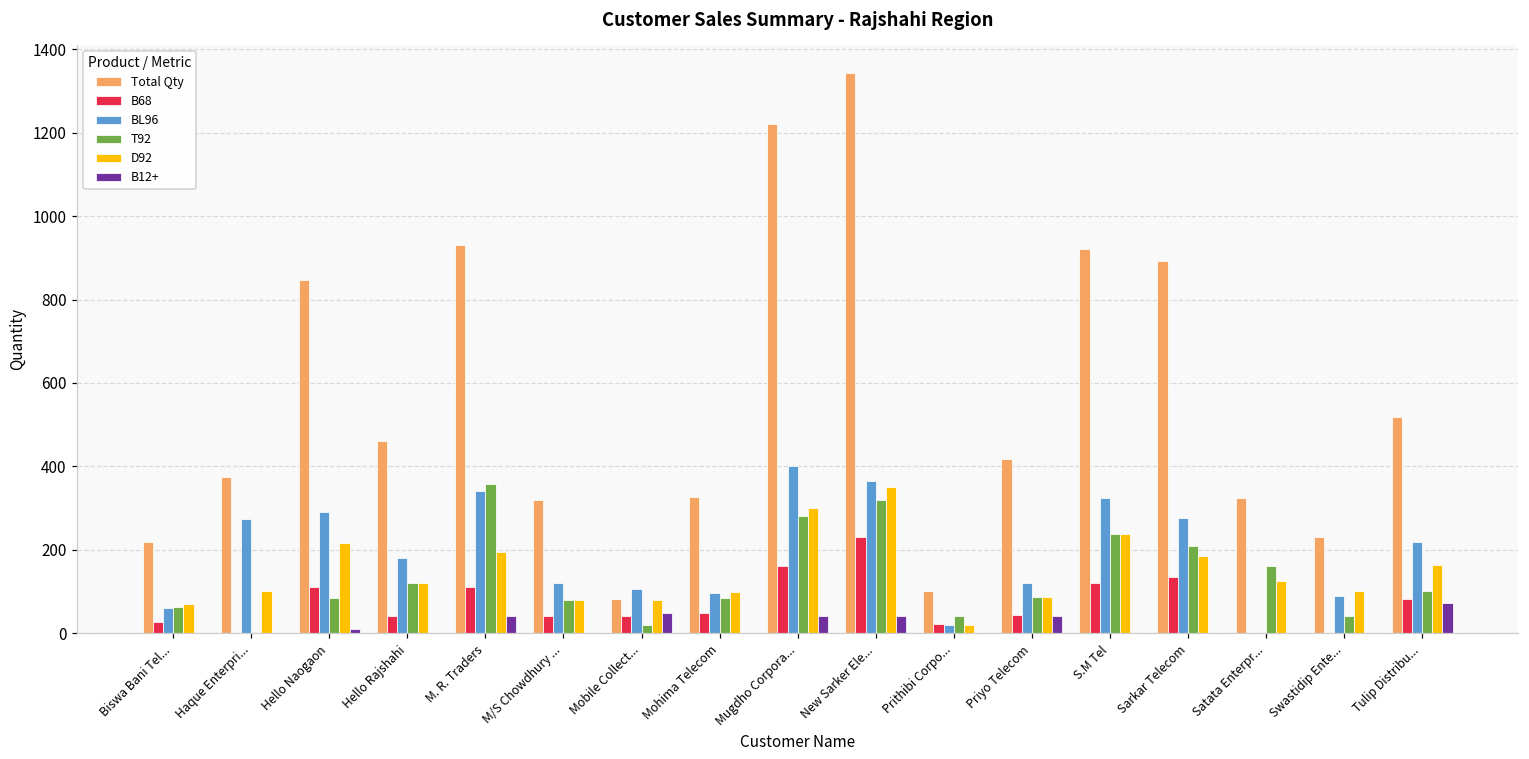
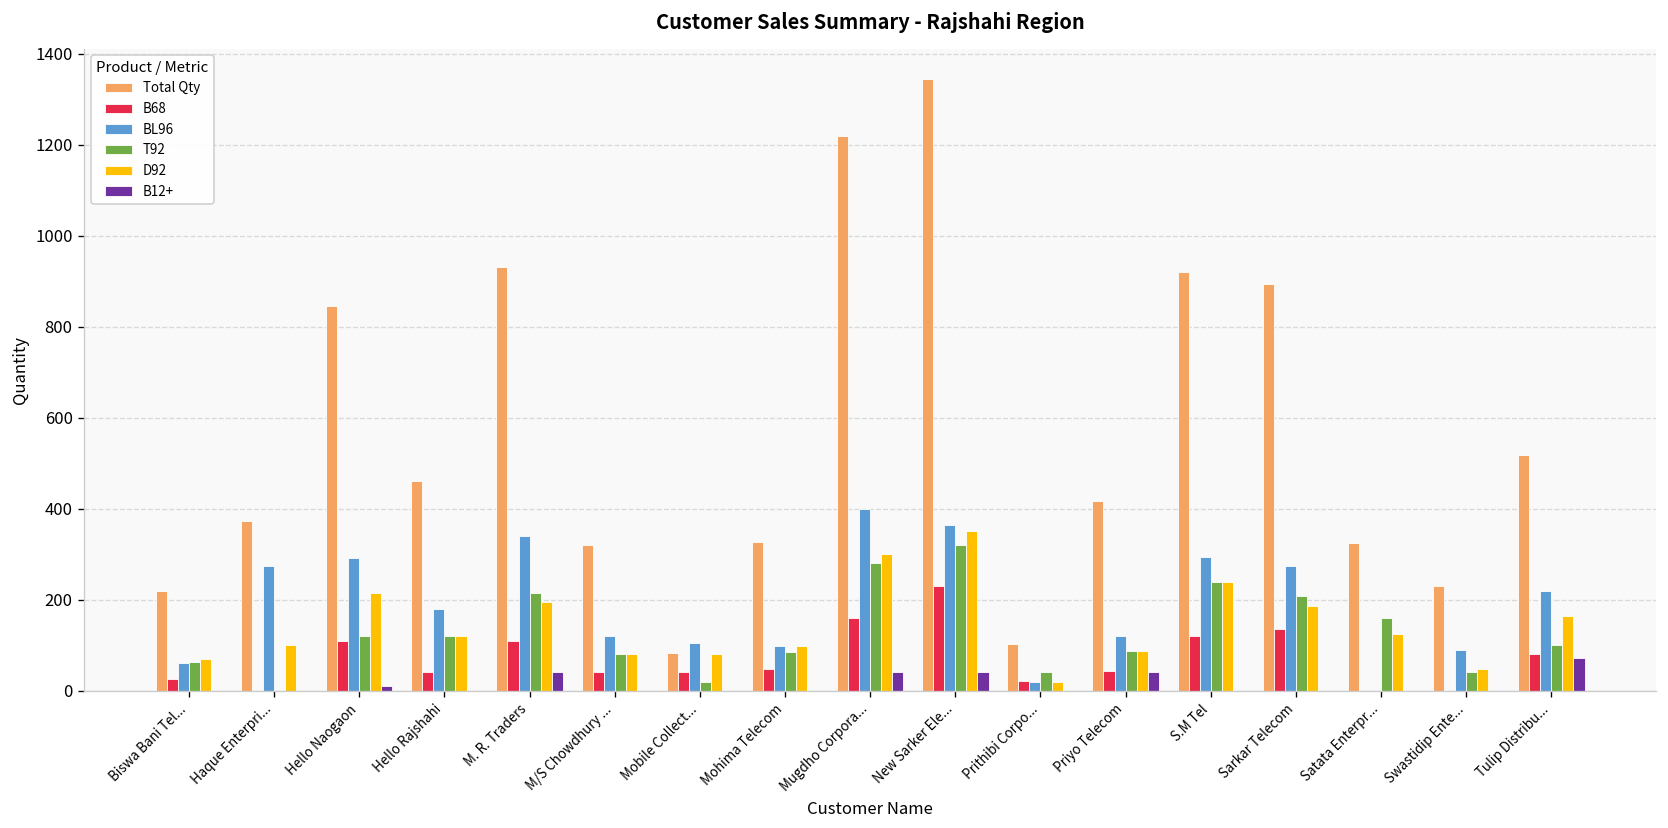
T92, Hello Naogaon: 80 -> 120
T92, M. R. Traders: 360 -> 220
B12+, Mobile Collect...: 50 -> 0
BL96, S.M Tel: 330 -> 290
D92, Swastidip Ente...: 100 -> 50
